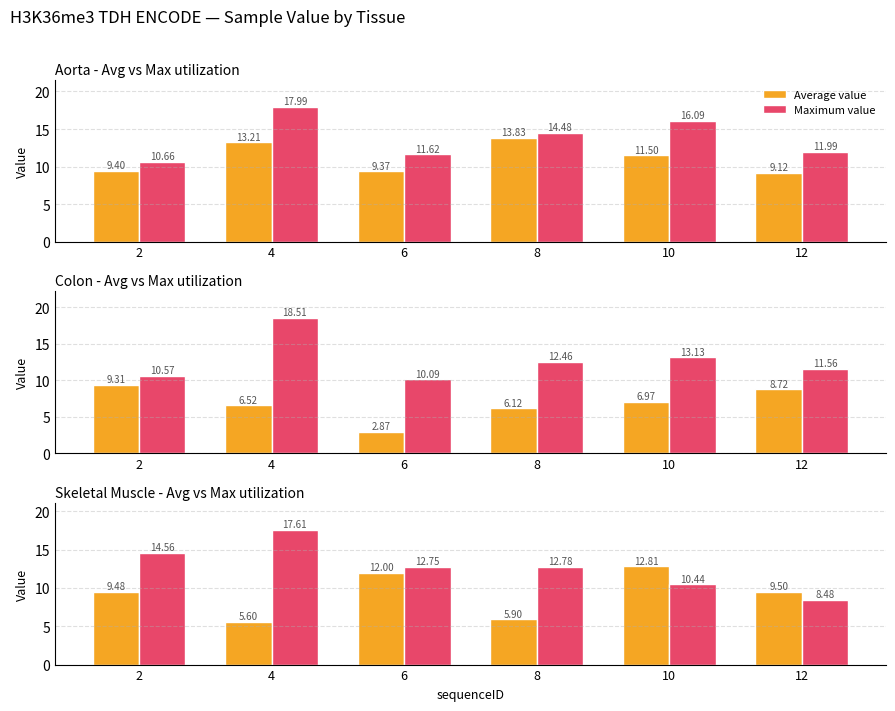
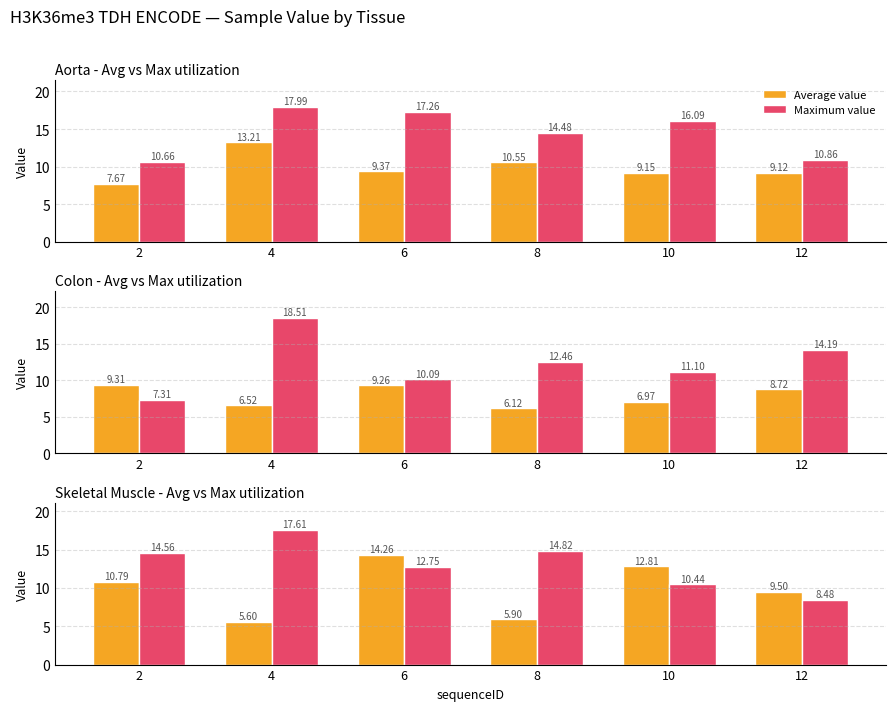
Aorta - Avg vs Max utilization, Average value, 2: 9.40 -> 7.67
Aorta - Avg vs Max utilization, Maximum value, 6: 11.62 -> 17.26
Aorta - Avg vs Max utilization, Average value, 8: 13.83 -> 10.55
Aorta - Avg vs Max utilization, Average value, 10: 11.50 -> 9.15
Aorta - Avg vs Max utilization, Maximum value, 12: 11.99 -> 10.86
Colon - Avg vs Max utilization, Maximum value, 2: 10.57 -> 7.31
Colon - Avg vs Max utilization, Average value, 6: 2.87 -> 9.26
Colon - Avg vs Max utilization, Maximum value, 10: 13.13 -> 11.10
Colon - Avg vs Max utilization, Maximum value, 12: 11.56 -> 14.19
Skeletal Muscle - Avg vs Max utilization, Average value, 2: 9.48 -> 10.79
Skeletal Muscle - Avg vs Max utilization, Average value, 6: 12.00 -> 14.26
Skeletal Muscle - Avg vs Max utilization, Maximum value, 8: 12.78 -> 14.82
